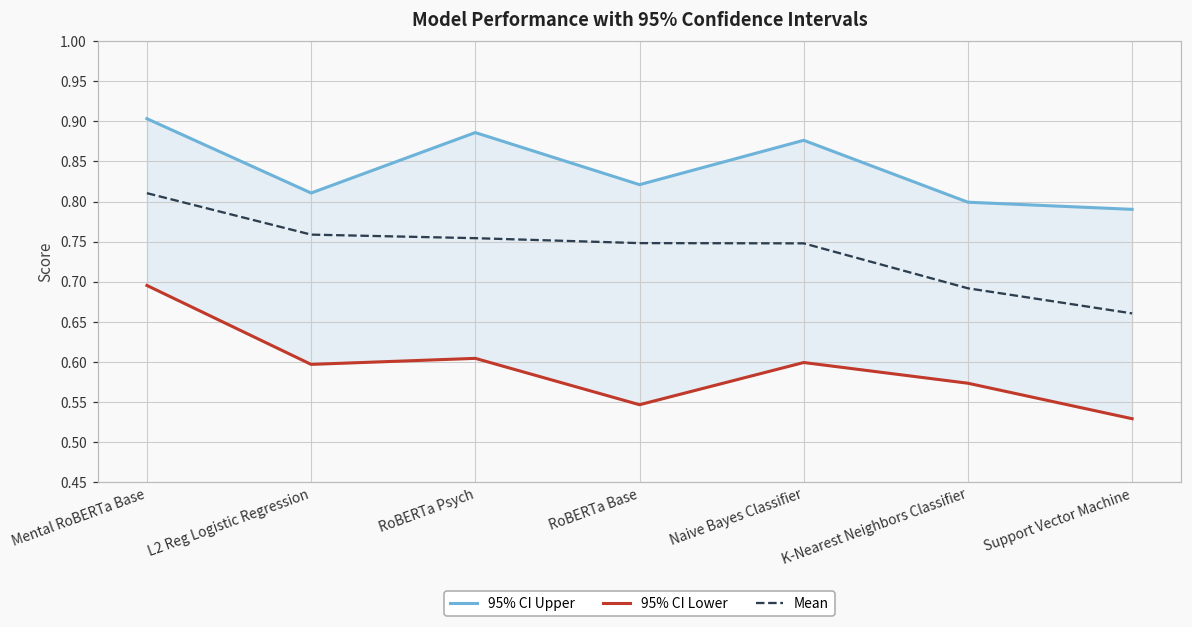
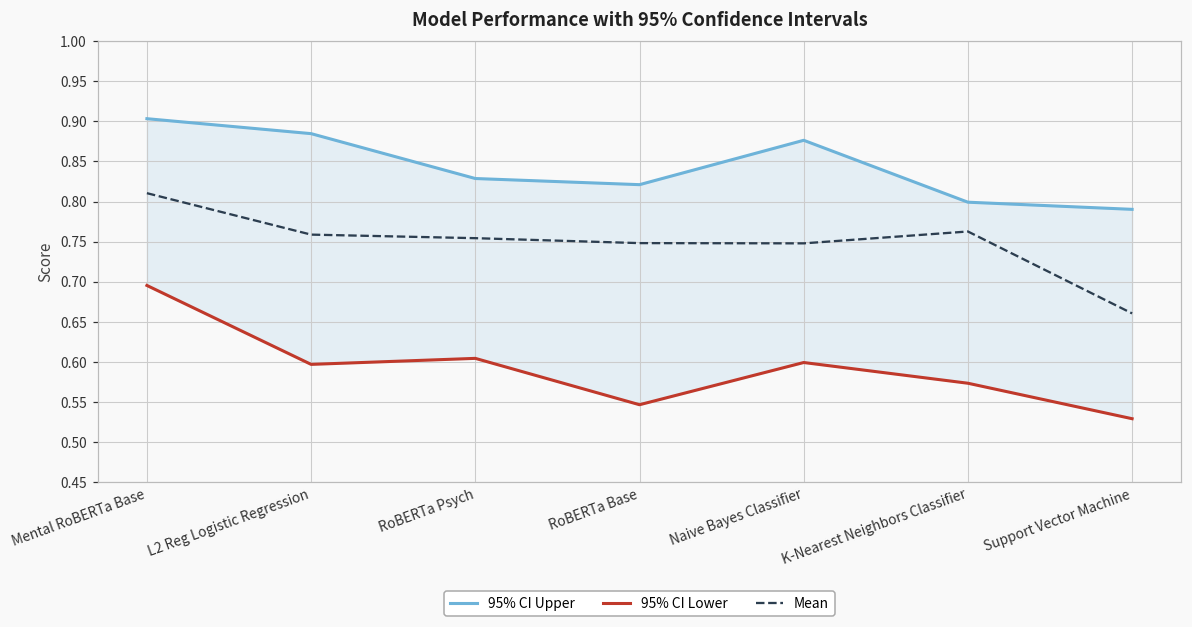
95% CI Upper, L2 Reg Logistic Regression: 0.81 -> 0.88
95% CI Upper, RoBERTa Psych: 0.89 -> 0.83
Mean, K-Nearest Neighbors Classifier: 0.69 -> 0.76
